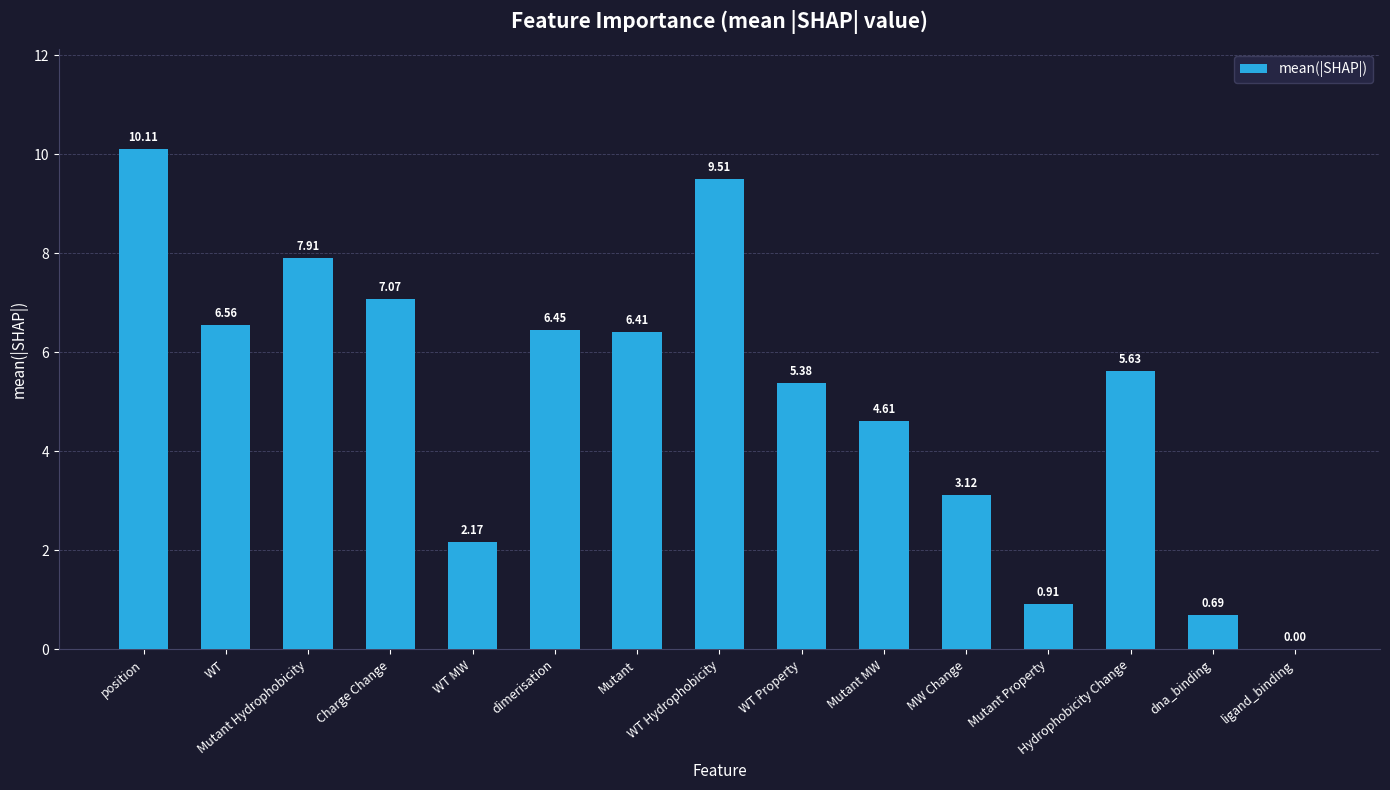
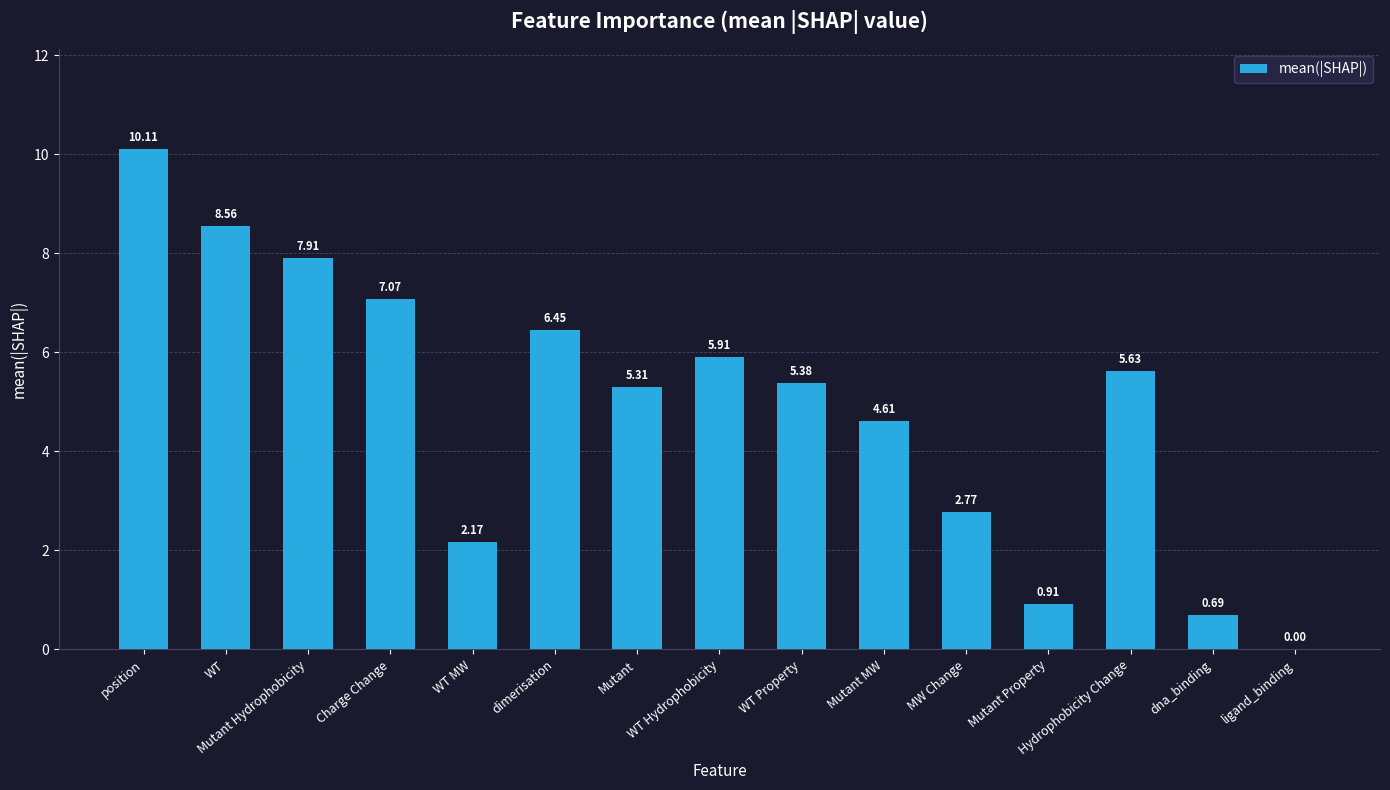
WT: 6.56 -> 8.56
Mutant: 6.41 -> 5.31
WT Hydrophobicity: 9.51 -> 5.91
MW Change: 3.12 -> 2.77
